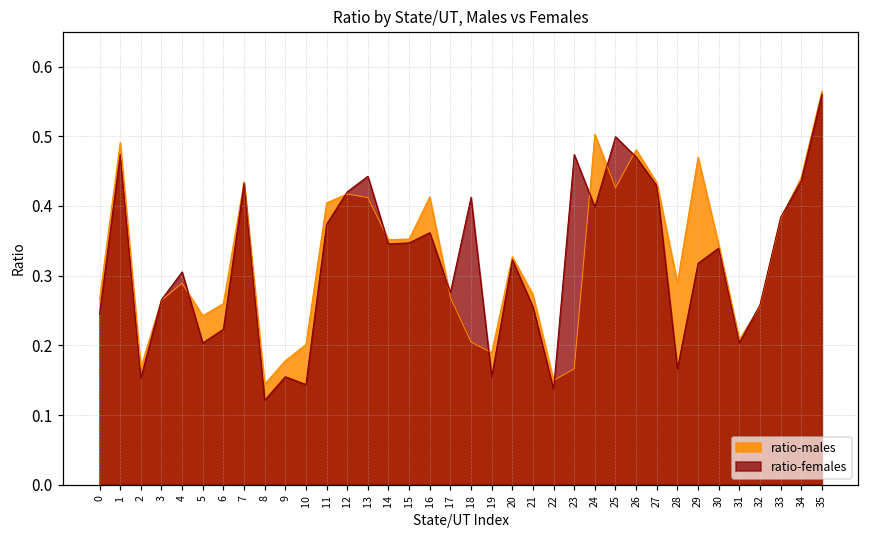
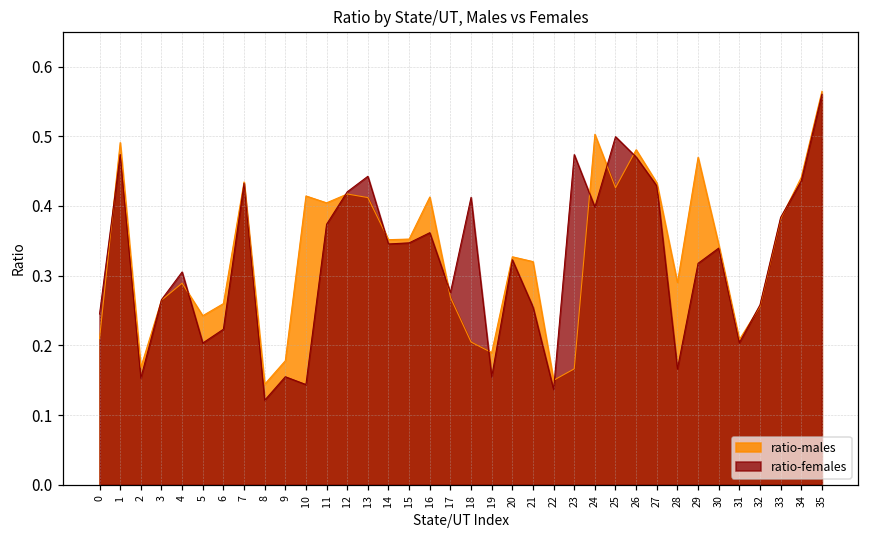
ratio-males, 0: 0.27 -> 0.21
ratio-males, 10: 0.20 -> 0.41
ratio-males, 21: 0.27 -> 0.32
